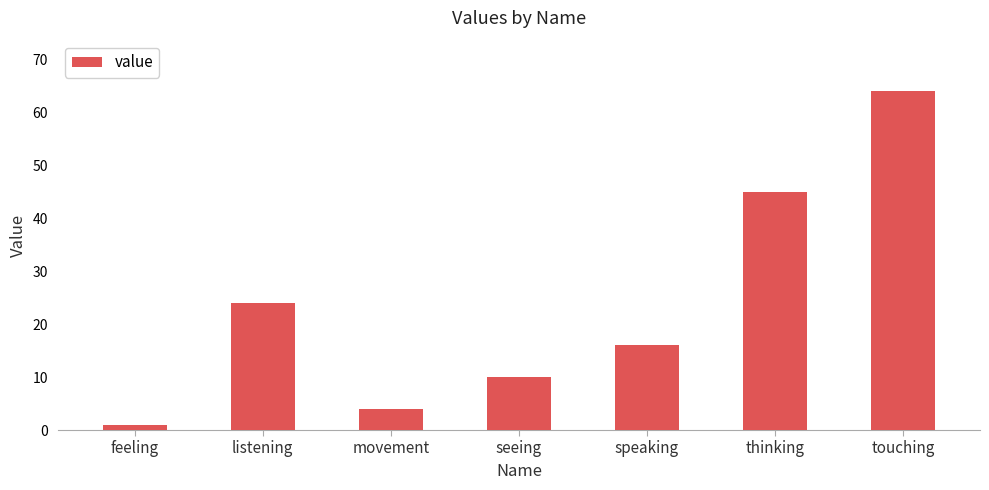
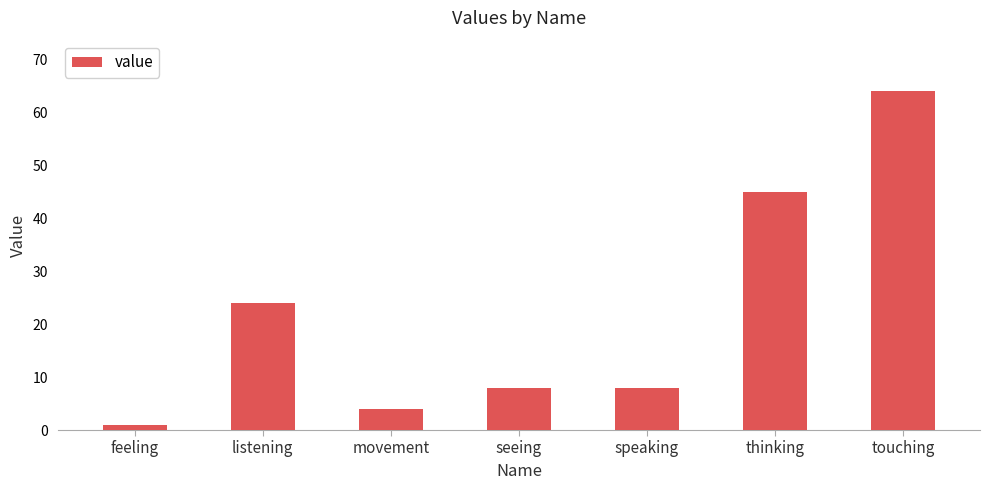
seeing: 10 -> 8
speaking: 16 -> 8
